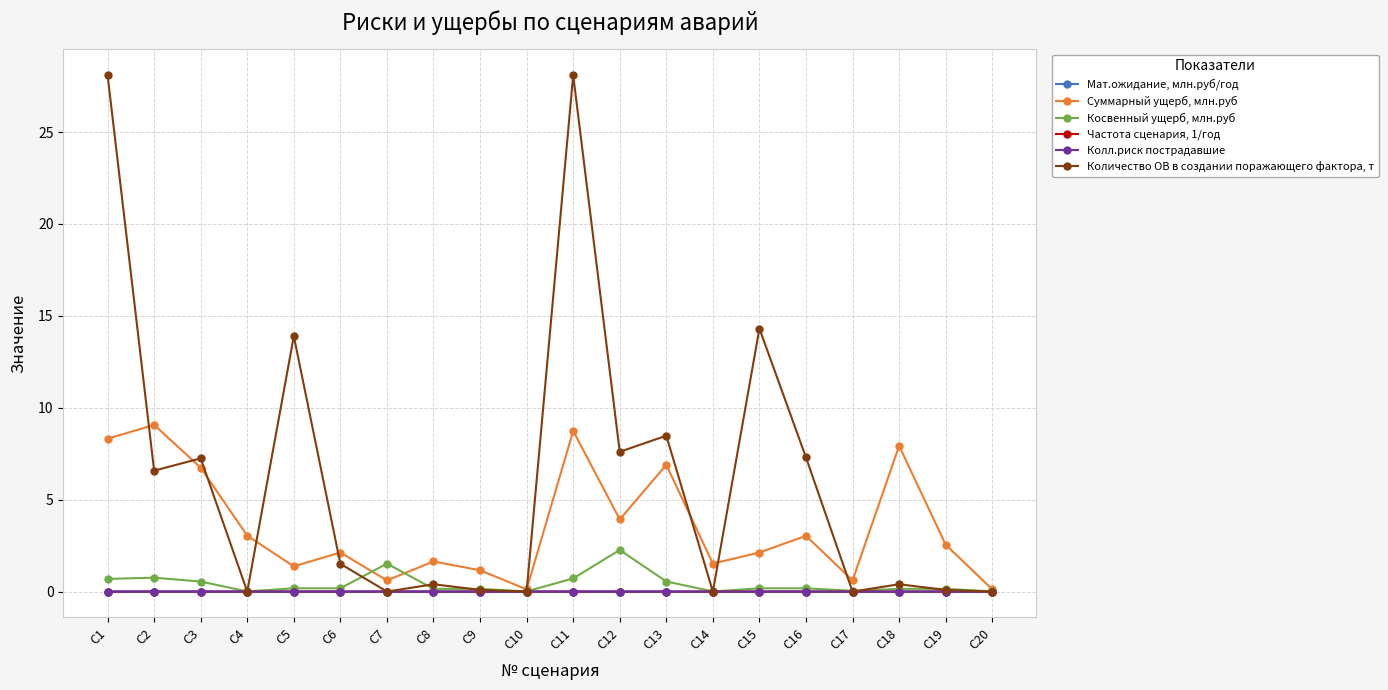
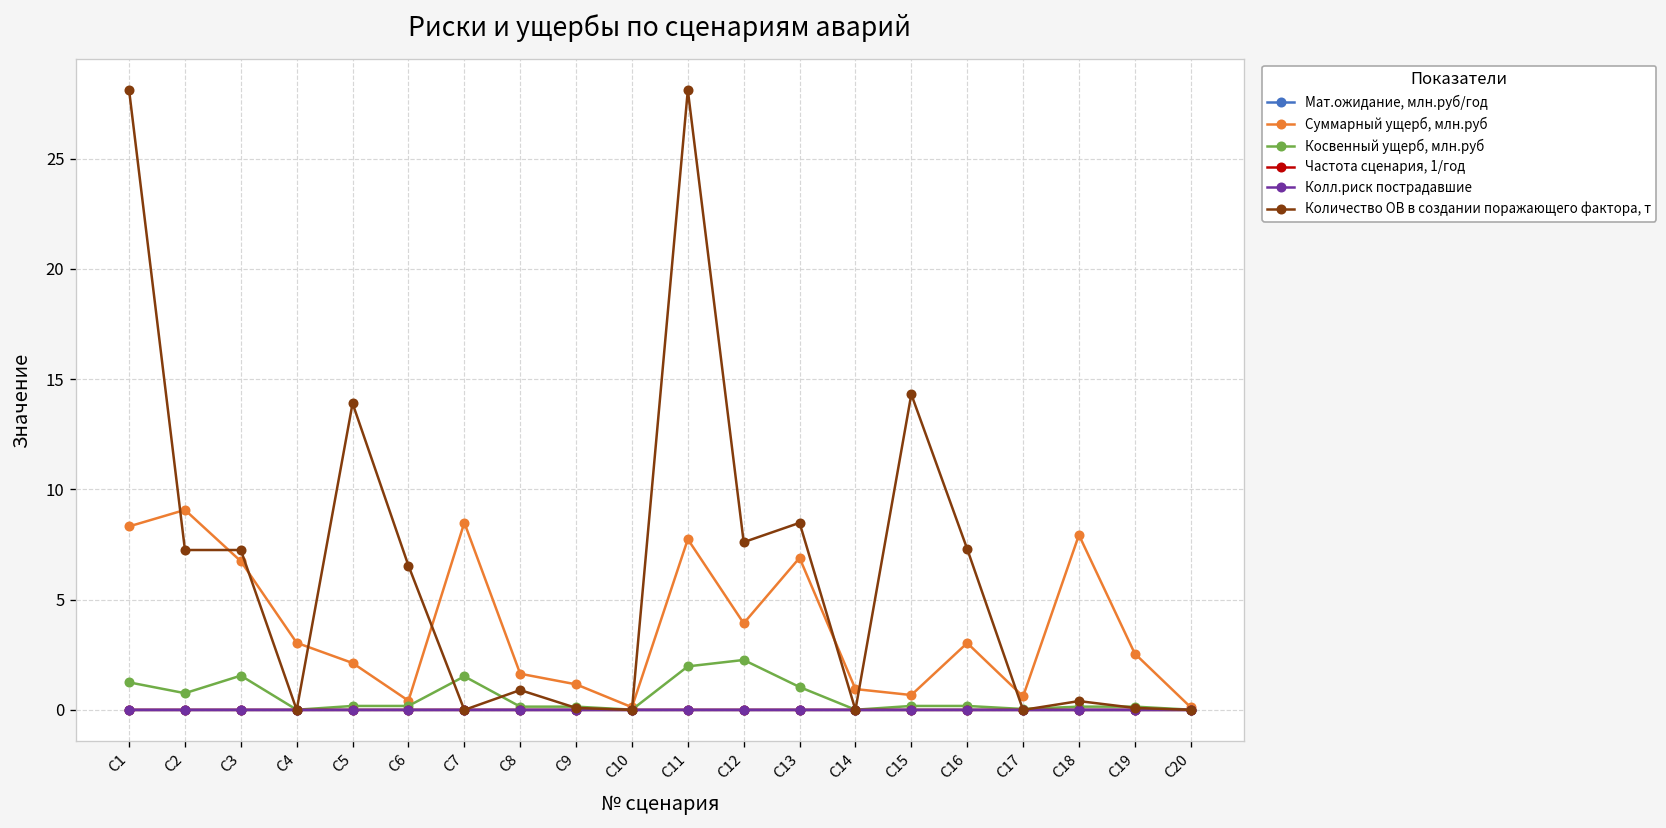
Косвенный ущерб, млн.руб, С1: 0.7 -> 1.2
Количество ОВ в создании поражающего фактора, т, С2: 6.6 -> 7.3
Косвенный ущерб, млн.руб, С3: 0.5 -> 1.6
Суммарный ущерб, млн.руб, С5: 1.4 -> 2.1
Суммарный ущерб, млн.руб, С6: 2.1 -> 0.4
Количество ОВ в создании поражающего фактора, т, С6: 1.5 -> 6.5
Суммарный ущерб, млн.руб, С7: 0.6 -> 8.5
Количество ОВ в создании поражающего фактора, т, С8: 0.4 -> 0.9
Суммарный ущерб, млн.руб, С11: 8.7 -> 7.7
Косвенный ущерб, млн.руб, С11: 0.7 -> 2.0
Косвенный ущерб, млн.руб, С13: 0.5 -> 1.0
Суммарный ущерб, млн.руб, С14: 1.5 -> 0.9
Суммарный ущерб, млн.руб, С15: 2.1 -> 0.7
